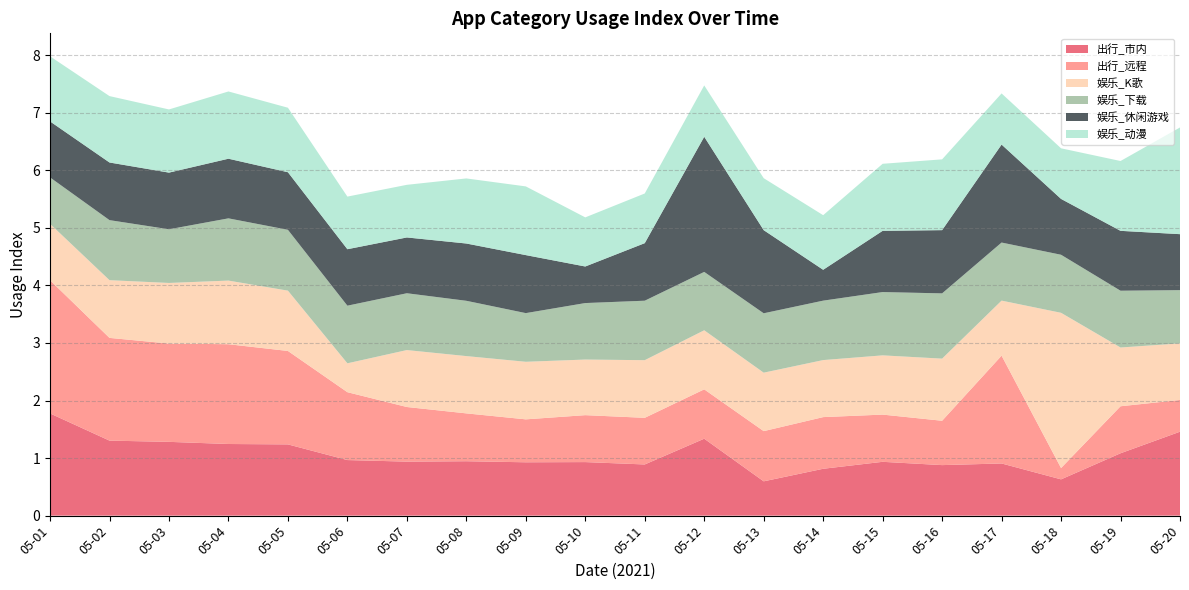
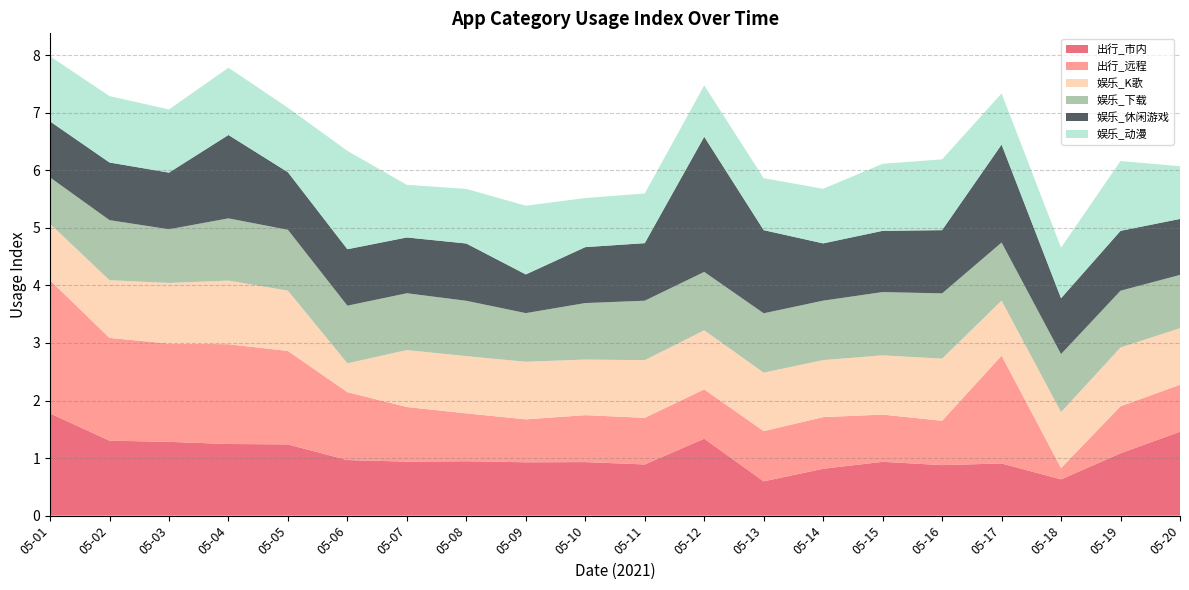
娱乐_休闲游戏, 05-04: 1.0 -> 1.4
娱乐_动漫, 05-06: 0.9 -> 1.7
娱乐_动漫, 05-08: 1.1 -> 0.9
娱乐_休闲游戏, 05-09: 1.0 -> 0.7
娱乐_休闲游戏, 05-10: 0.6 -> 1.0
娱乐_休闲游戏, 05-14: 0.5 -> 1.0
娱乐_K歌, 05-18: 2.7 -> 1.0
出行_远程, 05-20: 0.6 -> 0.8
娱乐_动漫, 05-20: 1.9 -> 0.9
